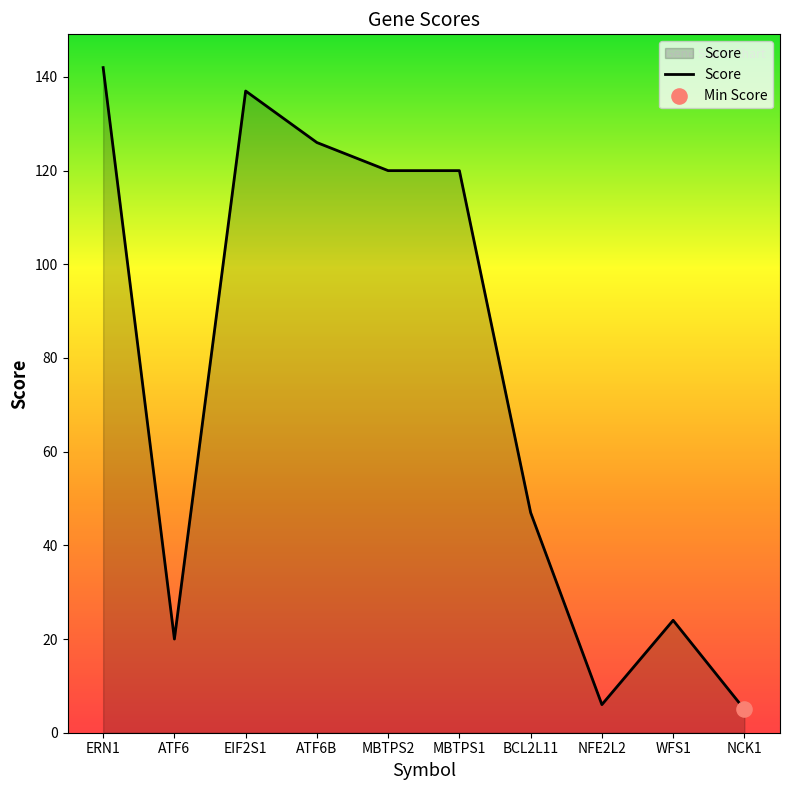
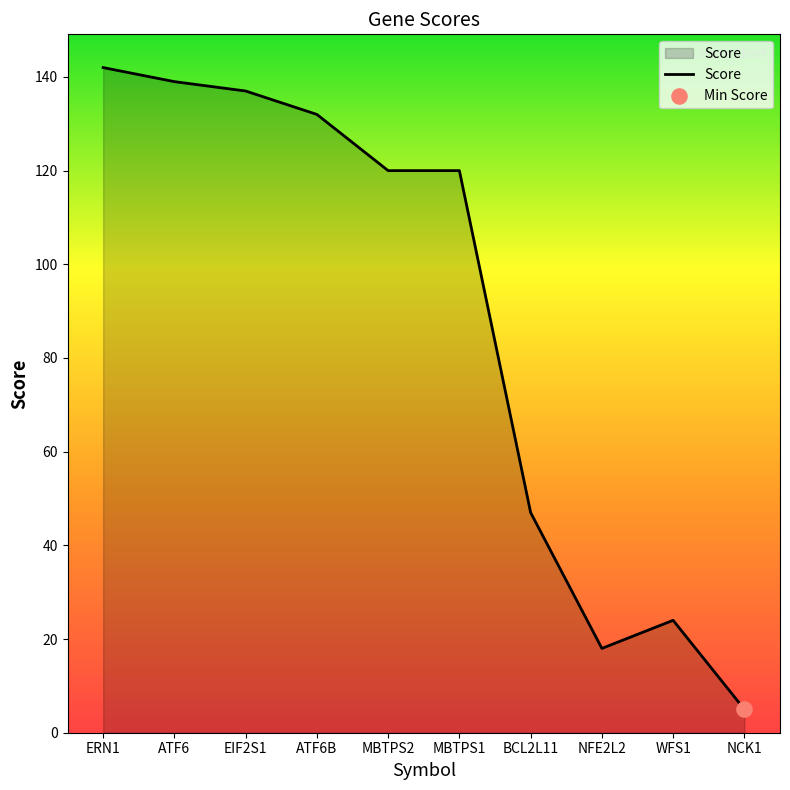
Score, ATF6: 20 -> 139
Score, ATF6B: 126 -> 132
Score, NFE2L2: 6 -> 18
